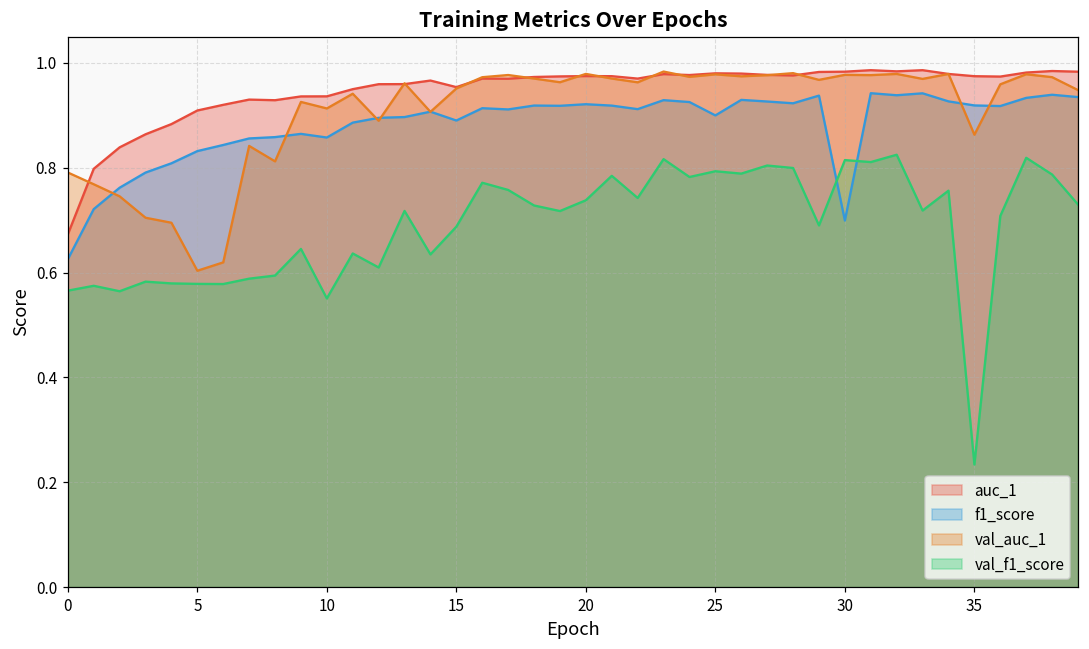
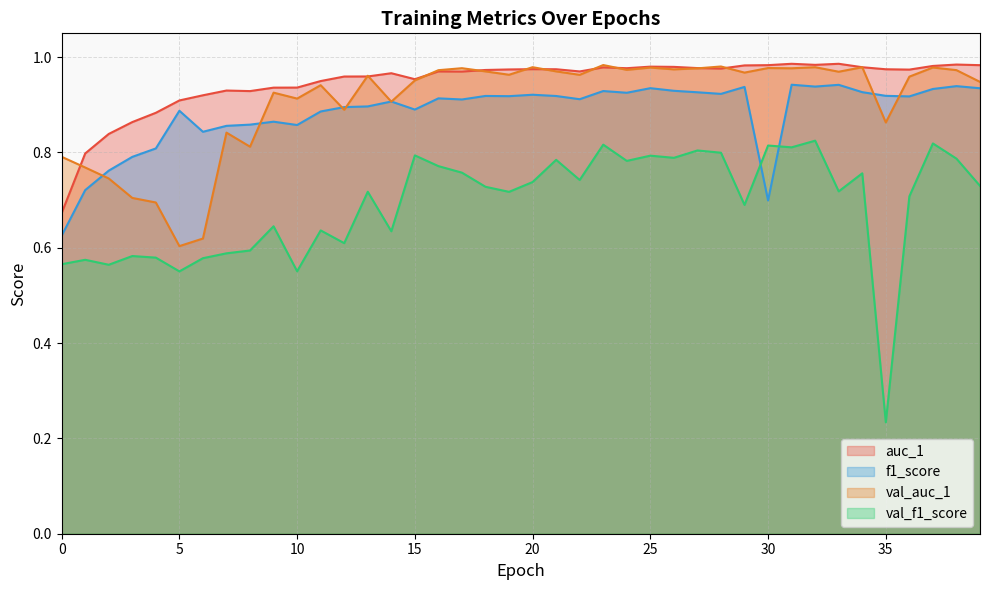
f1_score, 5: 0.83 -> 0.89
val_f1_score, 5: 0.58 -> 0.55
val_f1_score, 15: 0.69 -> 0.79
f1_score, 25: 0.90 -> 0.93
